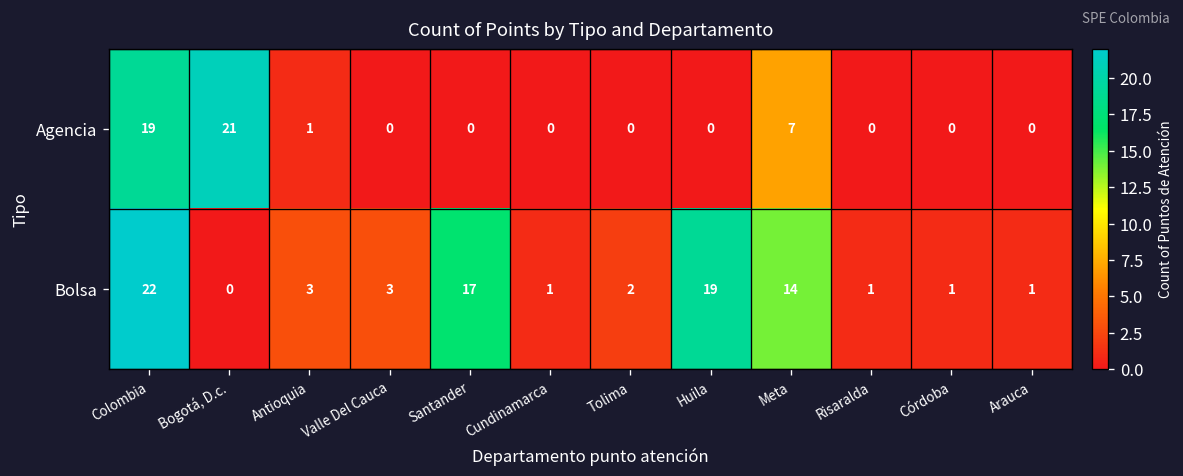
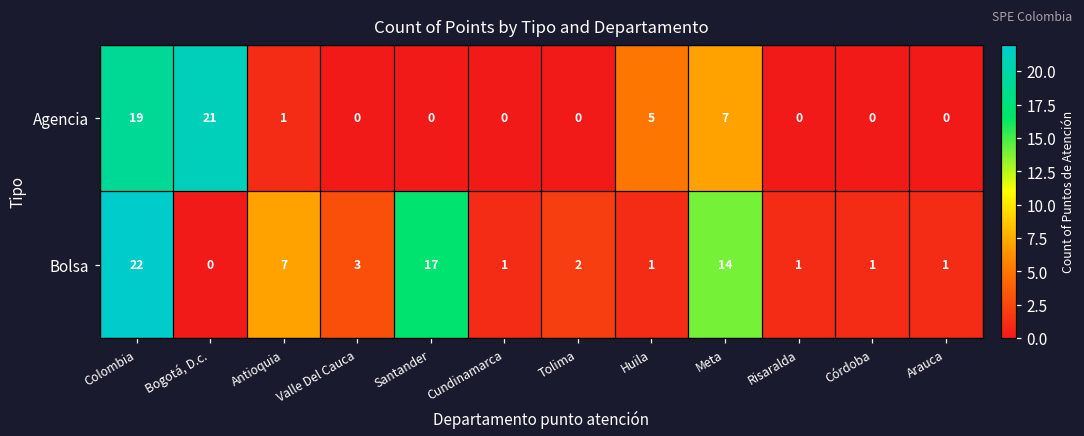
Agencia, Huila: 0 -> 5
Bolsa, Antioquia: 3 -> 7
Bolsa, Huila: 19 -> 1
